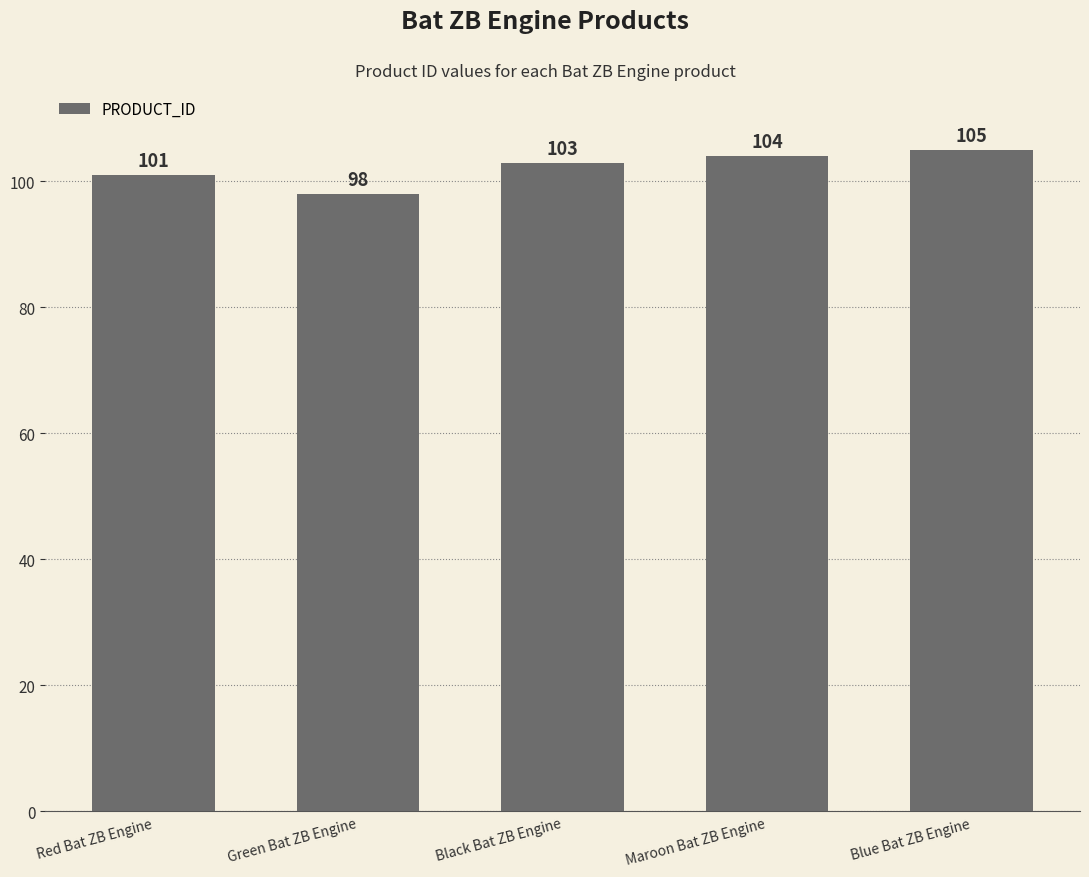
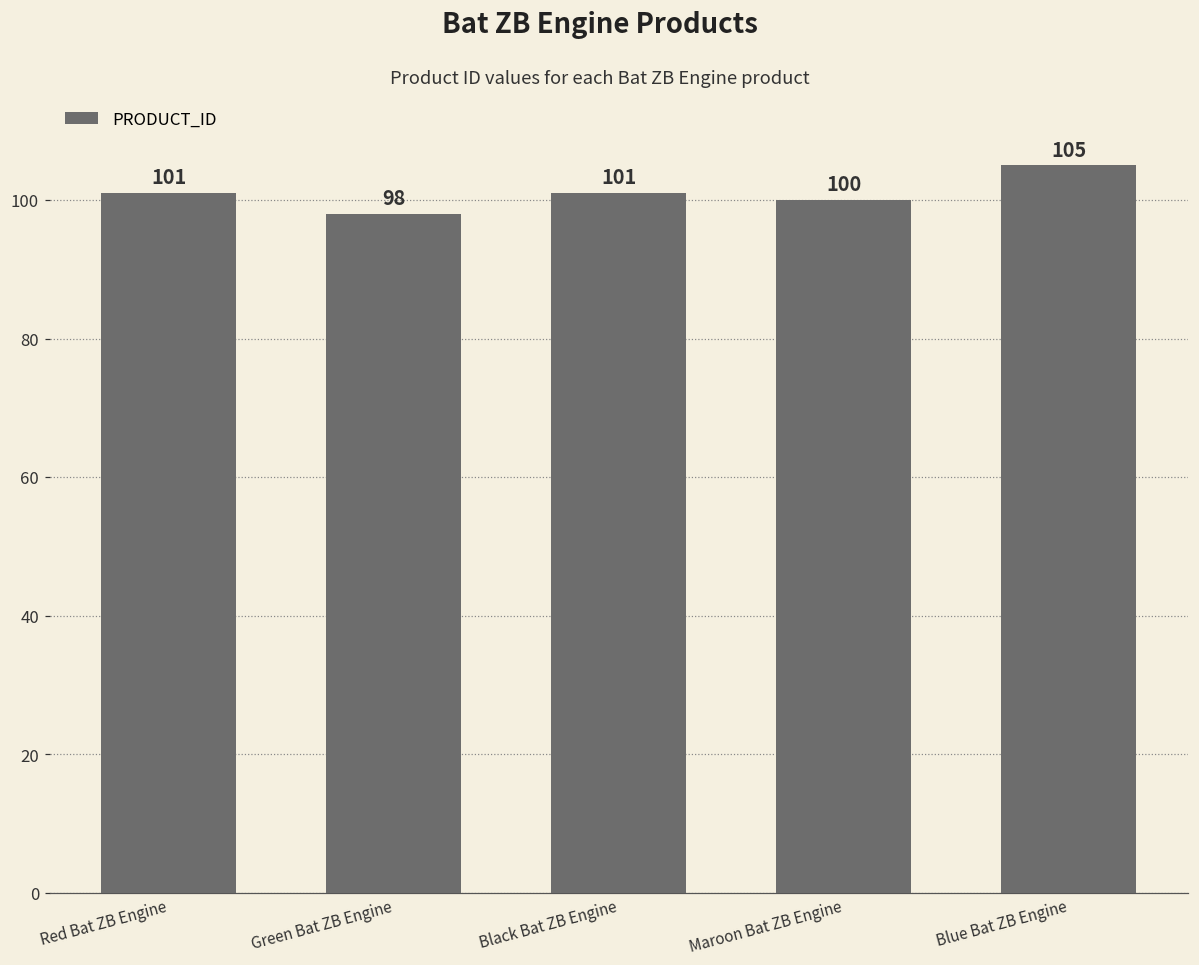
Black Bat ZB Engine: 103 -> 101
Maroon Bat ZB Engine: 104 -> 100
